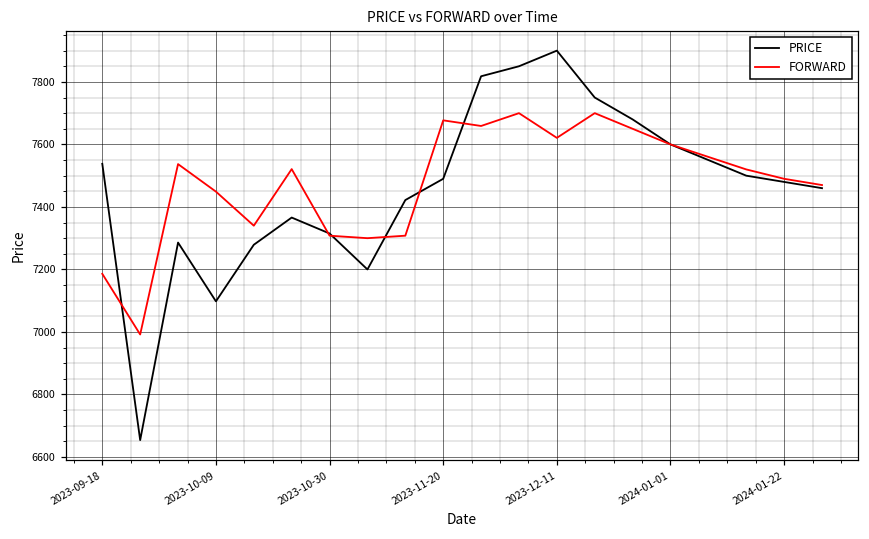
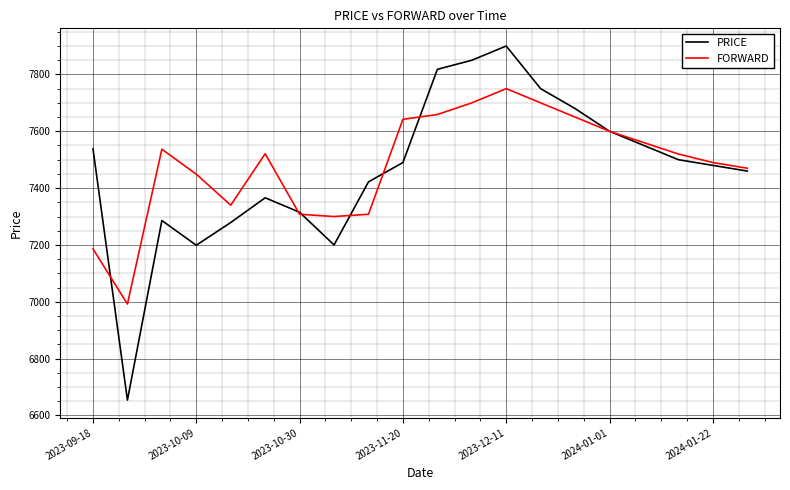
PRICE, 2023-10-09: 7100 -> 7200
FORWARD, 2023-11-20: 7680 -> 7640
FORWARD, 2023-12-11: 7620 -> 7750
